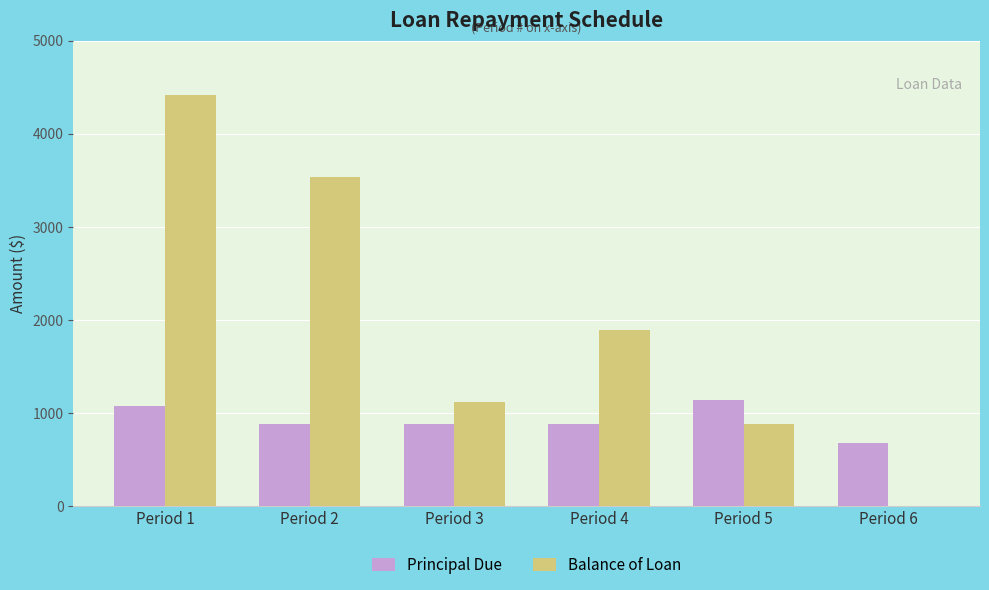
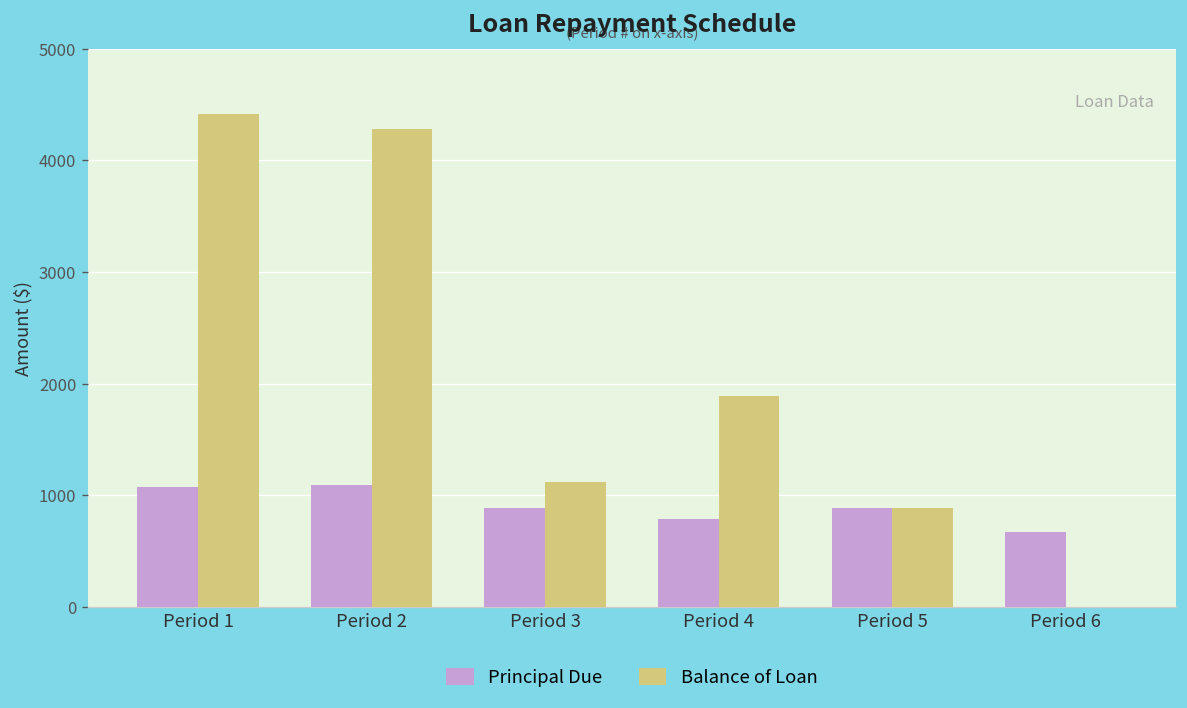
Principal Due, Period 2: 900 -> 1100
Balance of Loan, Period 2: 3500 -> 4300
Principal Due, Period 4: 900 -> 800
Principal Due, Period 5: 1100 -> 900
